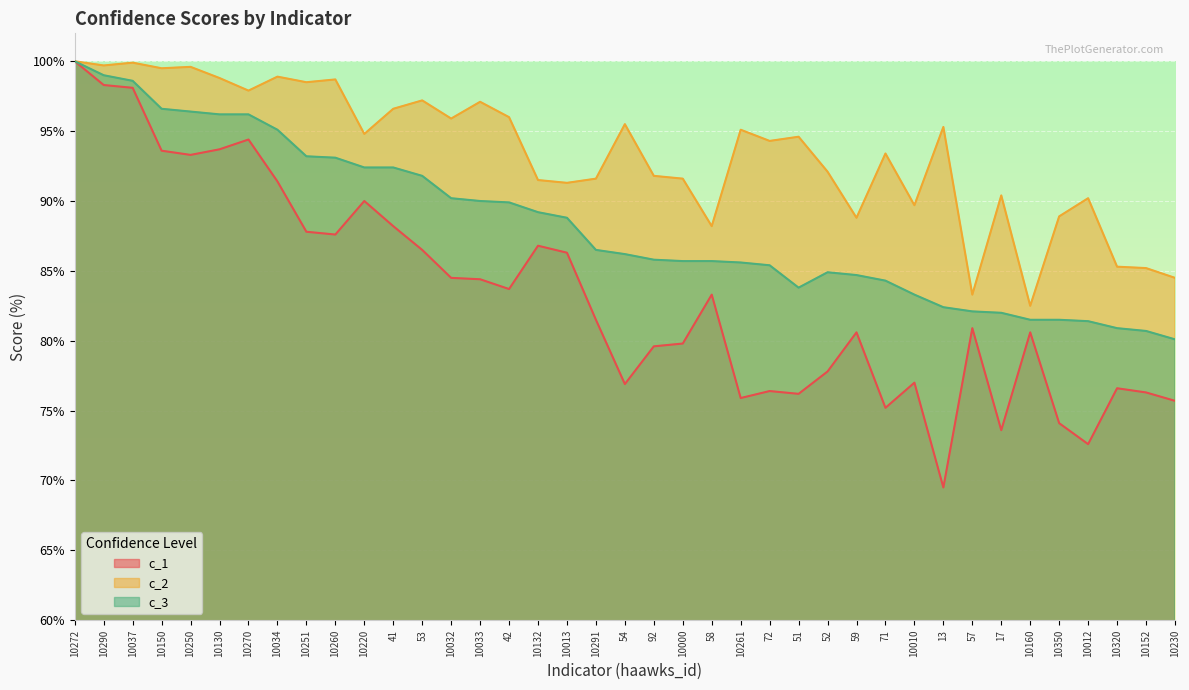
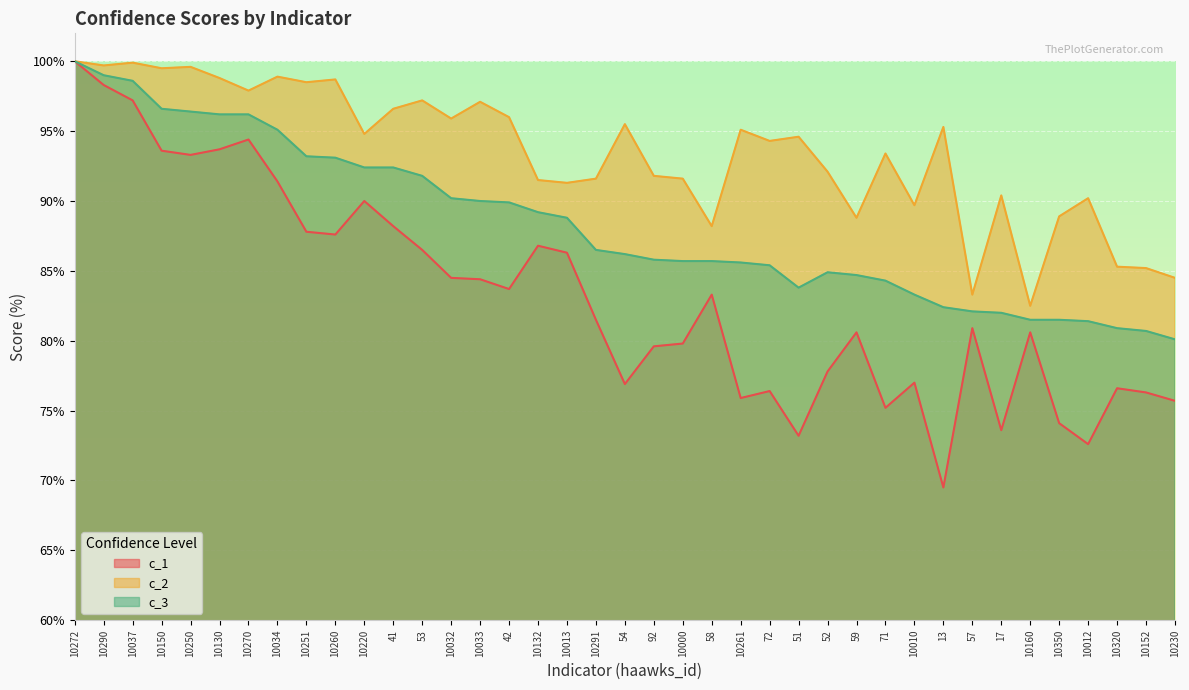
c_1, 10037: 98.1% -> 97.2%
c_1, 51: 76.2% -> 73.2%
